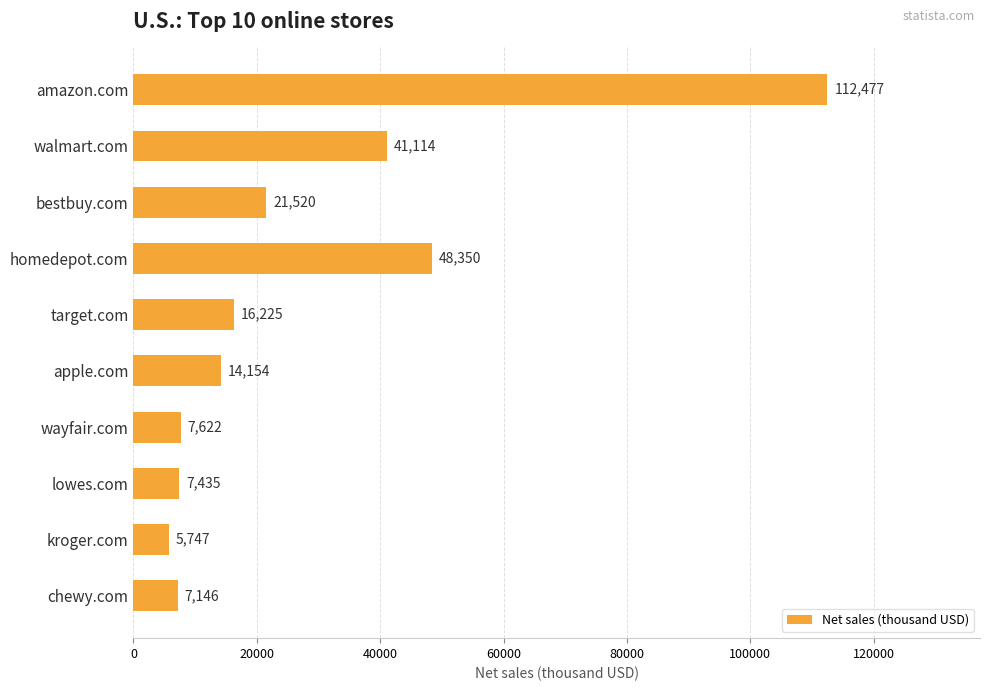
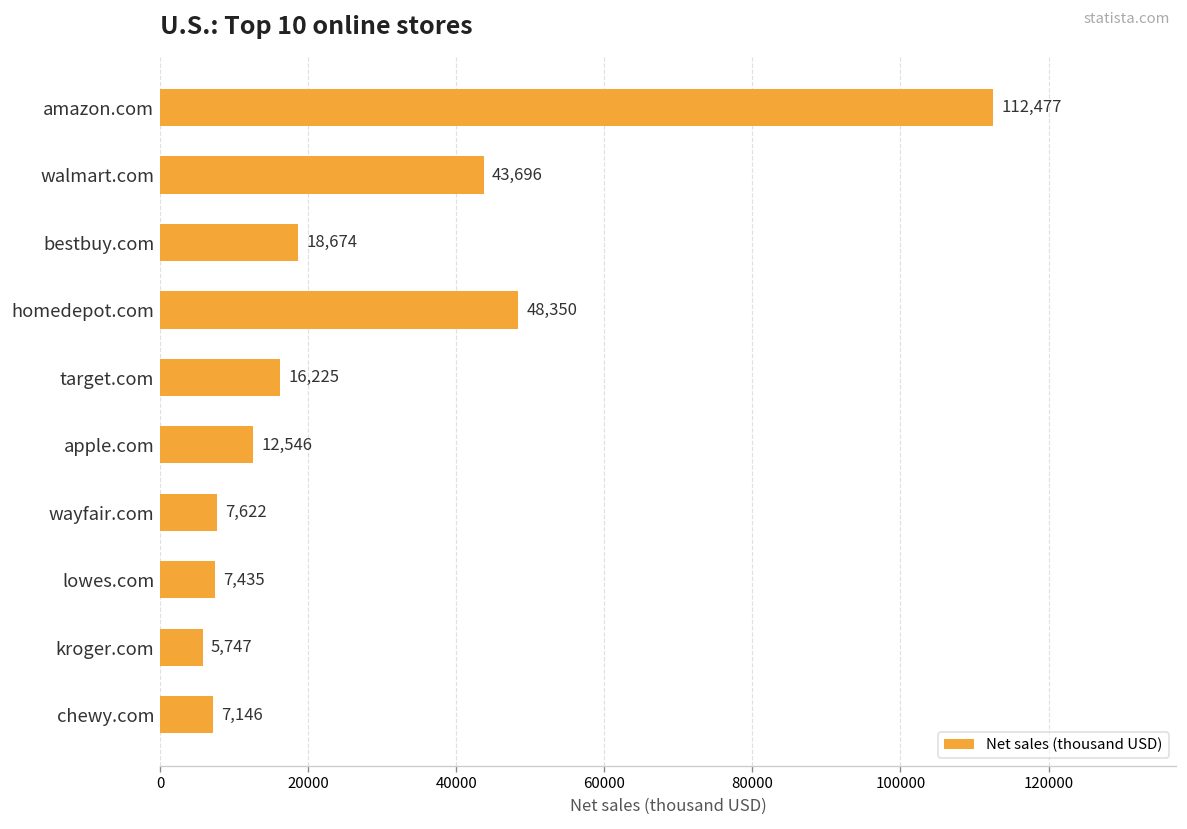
walmart.com: 41,114 -> 43,696
bestbuy.com: 21,520 -> 18,674
apple.com: 14,154 -> 12,546
